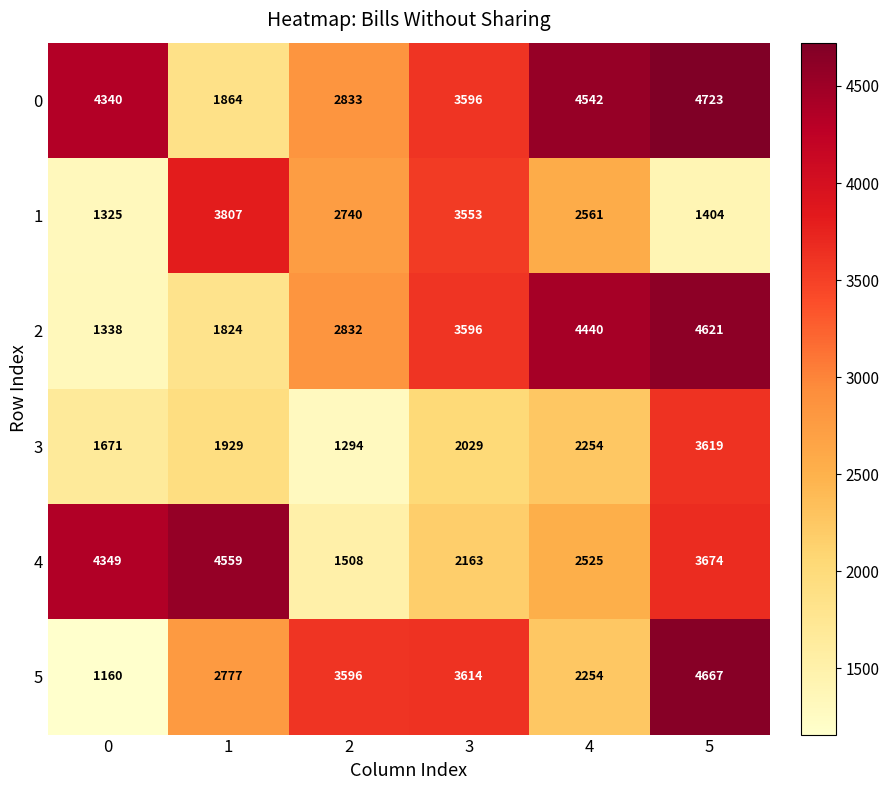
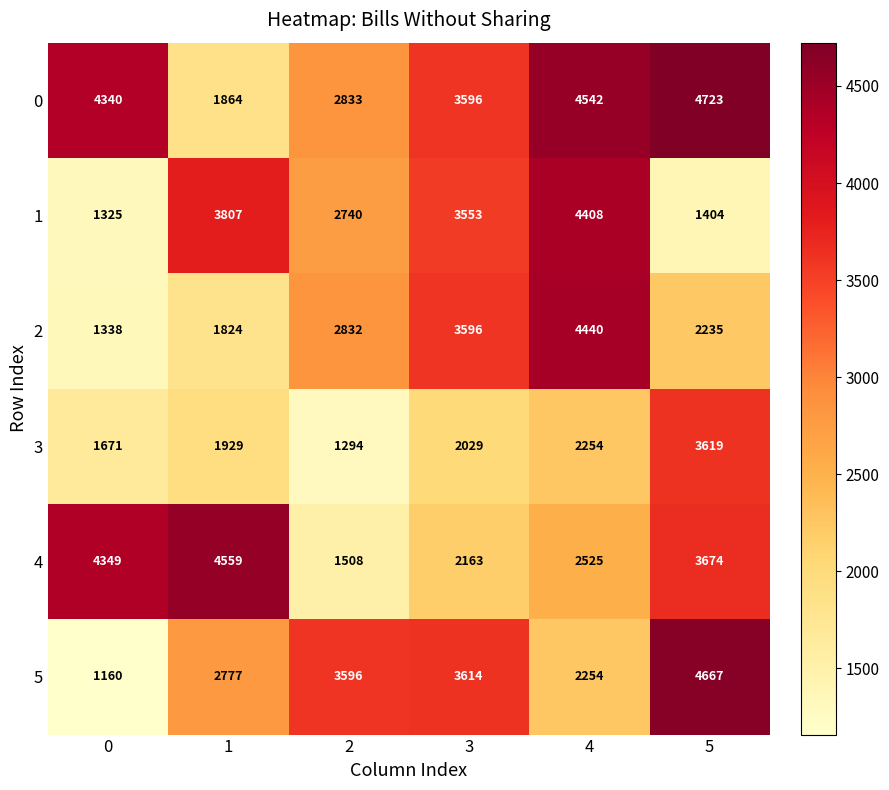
1, 4: 2561 -> 4408
2, 5: 4621 -> 2235
